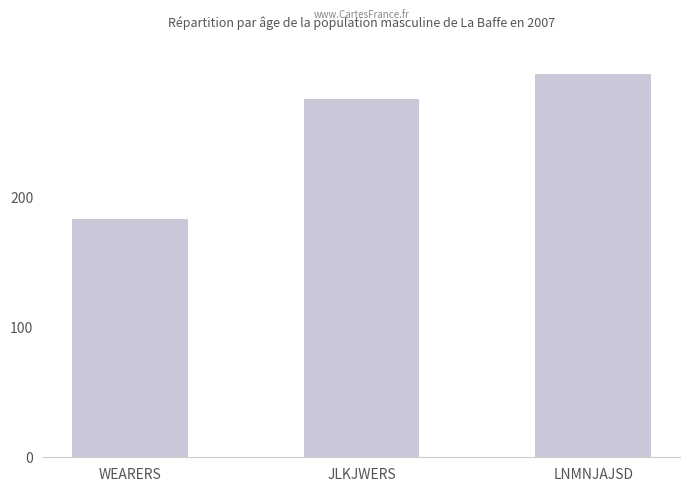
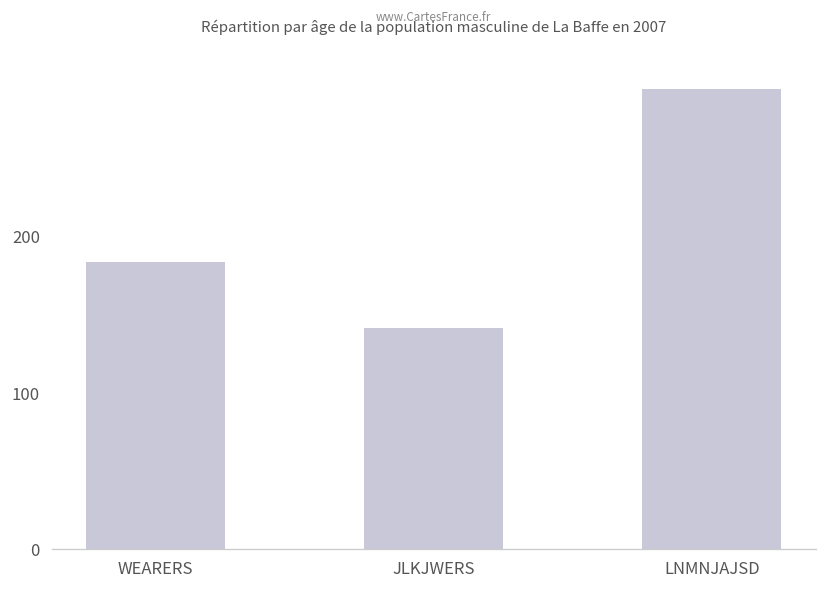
JLKJWERS: 275 -> 141
